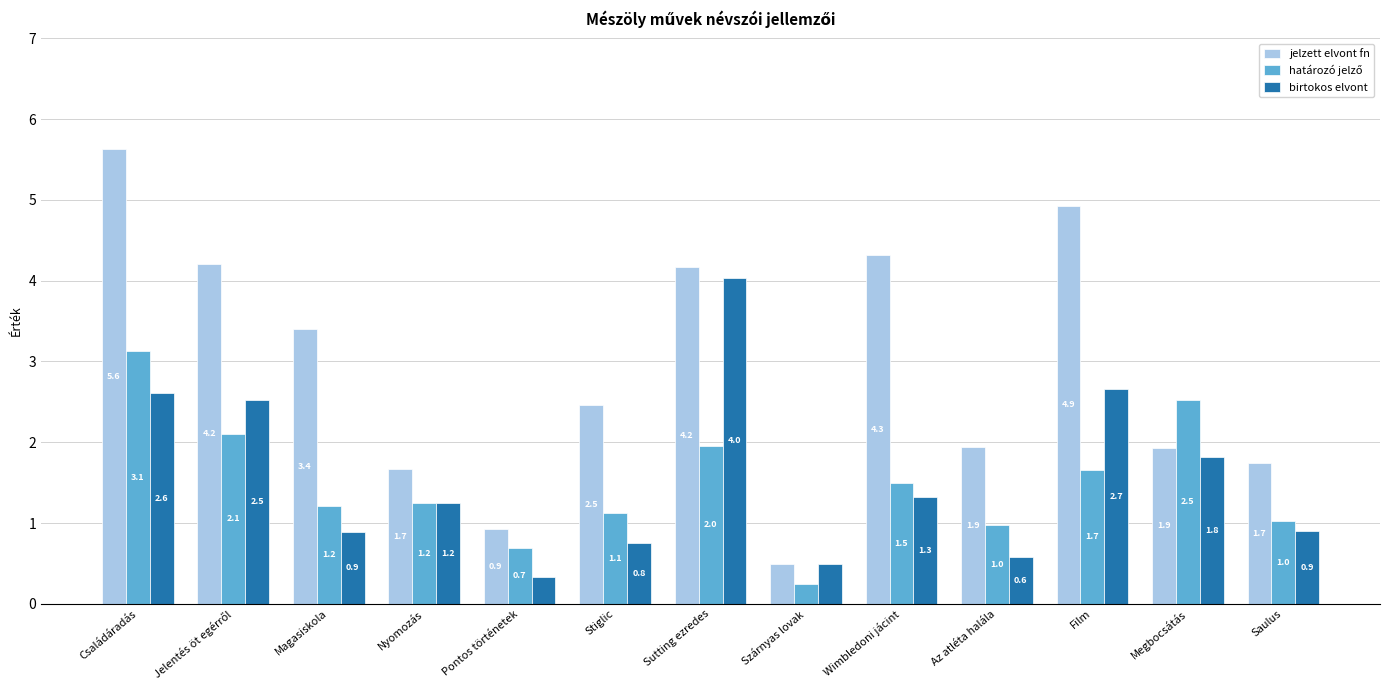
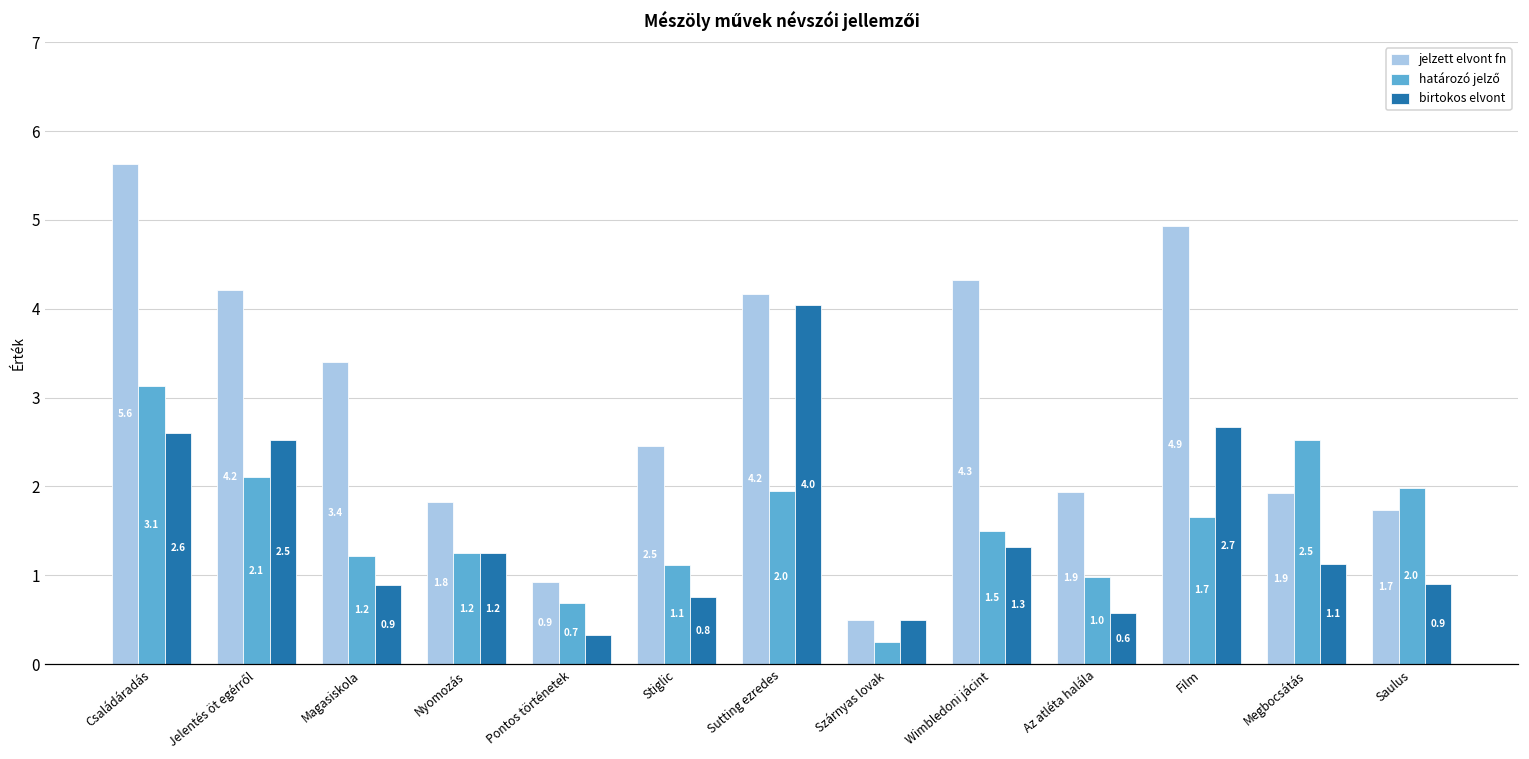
jelzett elvont fn, Nyomozás: 1.7 -> 1.8
birtokos elvont, Megbocsátás: 1.8 -> 1.1
határozó jelző, Saulus: 1.0 -> 2.0
